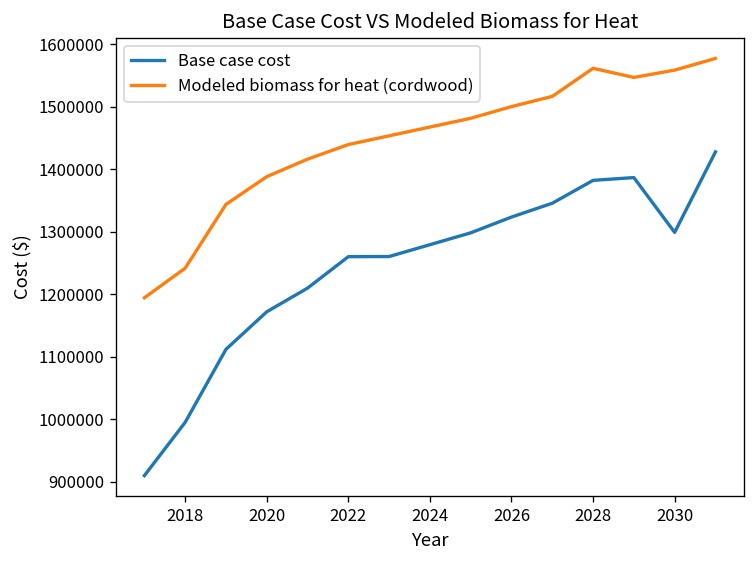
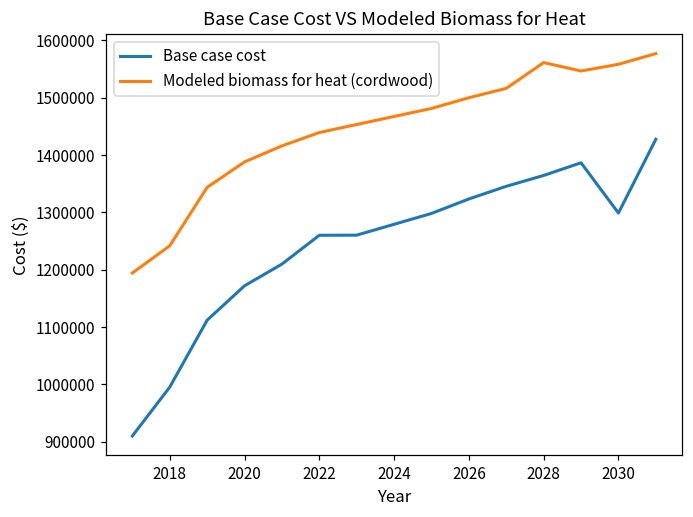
Base case cost, 2028: 1380000 -> 1360000
